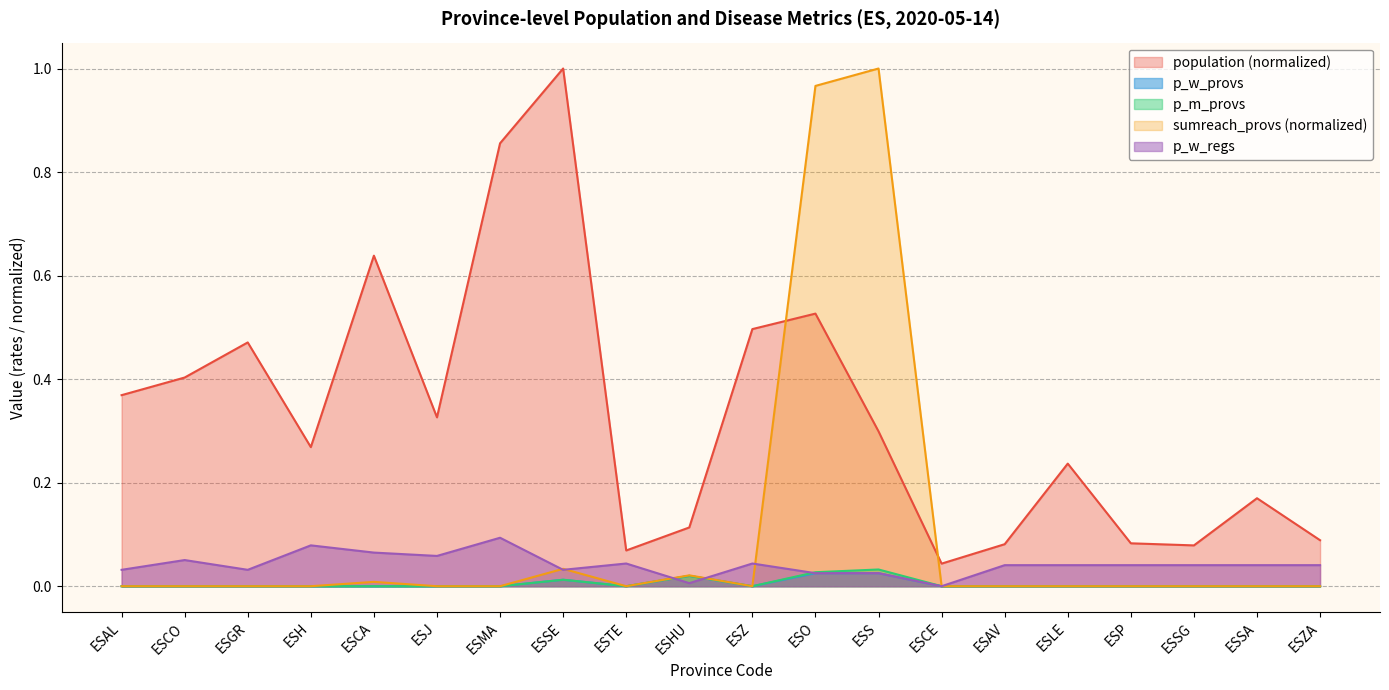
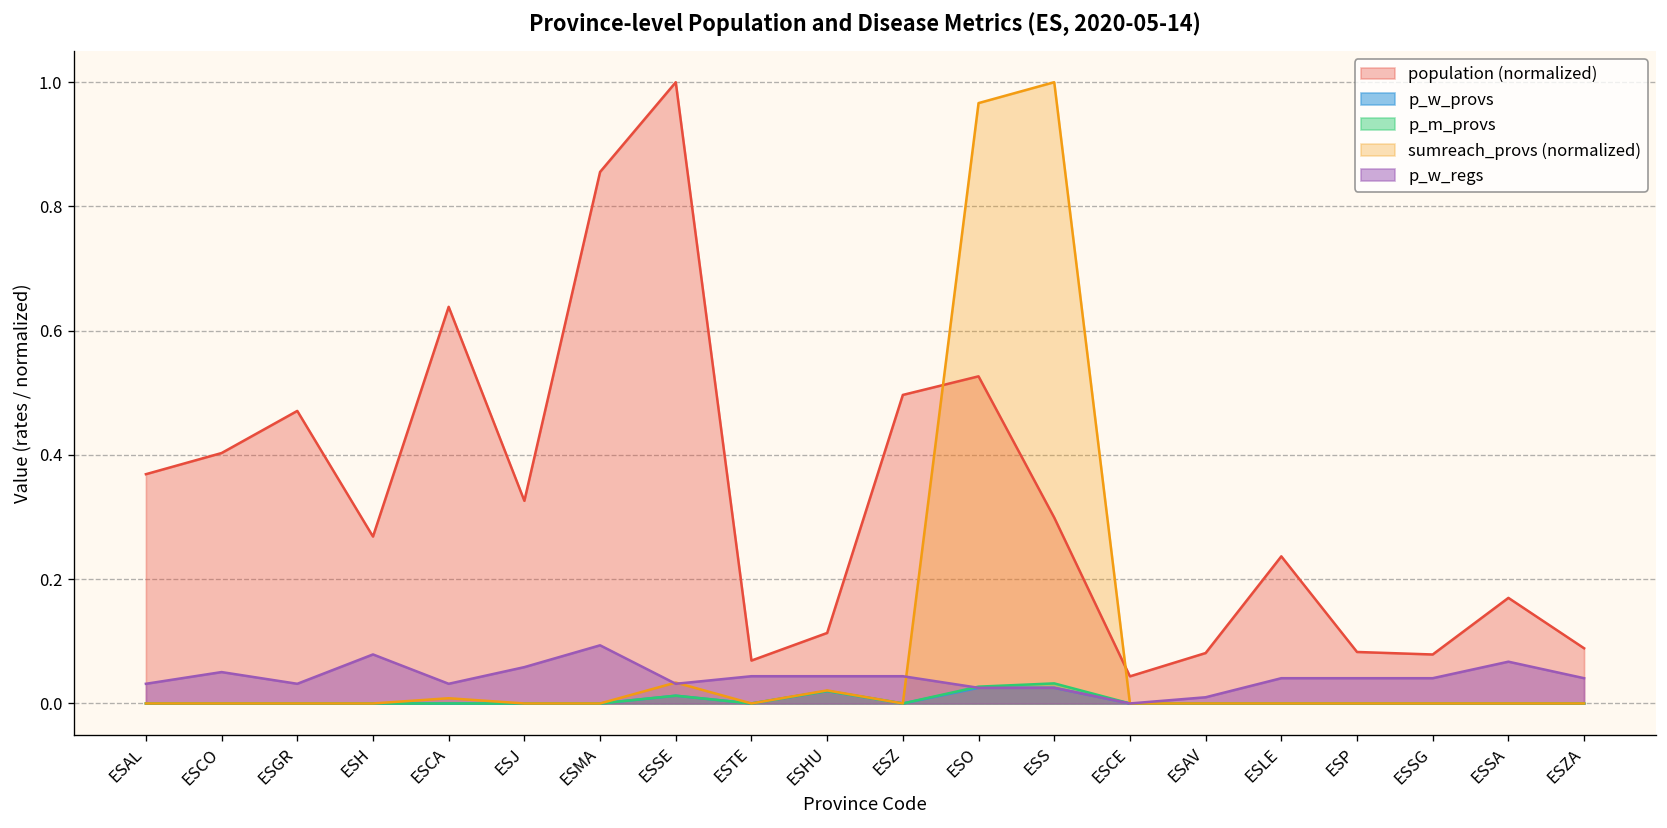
p_w_regs, ESCA: 0.06 -> 0.03
p_w_regs, ESHU: 0.01 -> 0.04
p_w_regs, ESAV: 0.04 -> 0.01
p_w_regs, ESSA: 0.04 -> 0.07
